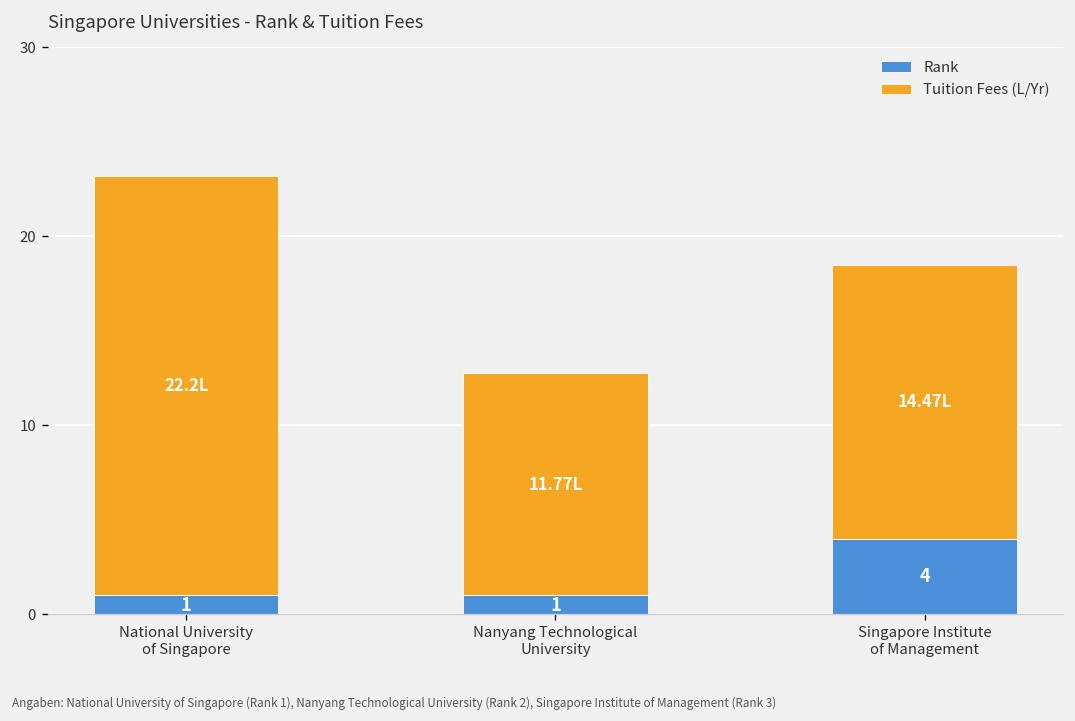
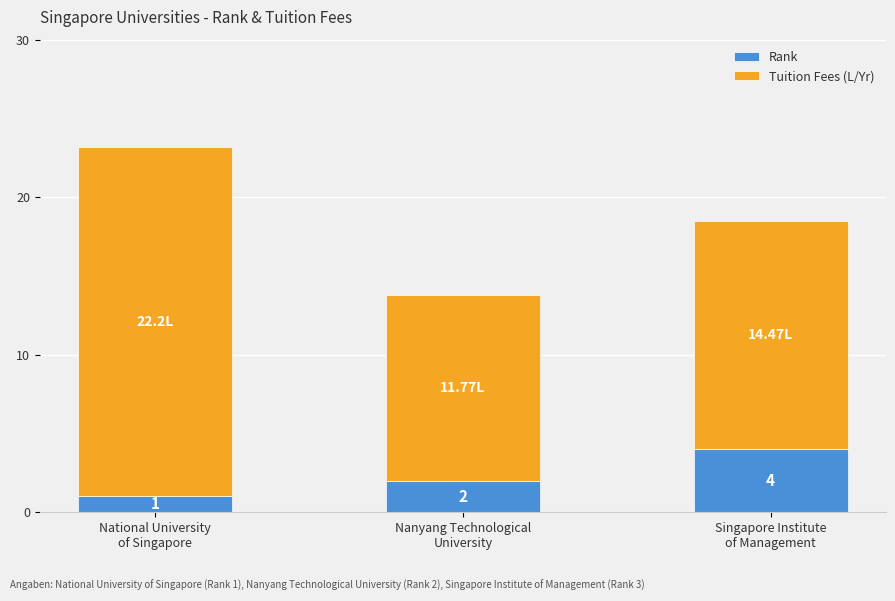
Rank, Nanyang Technological University: 1 -> 2
